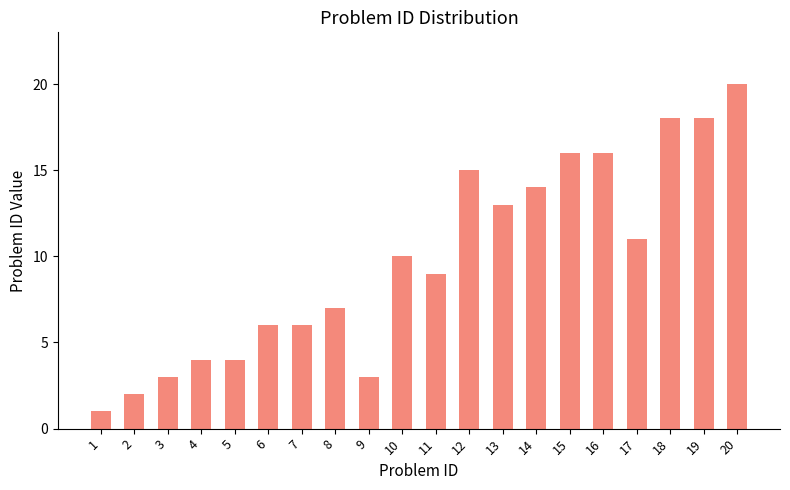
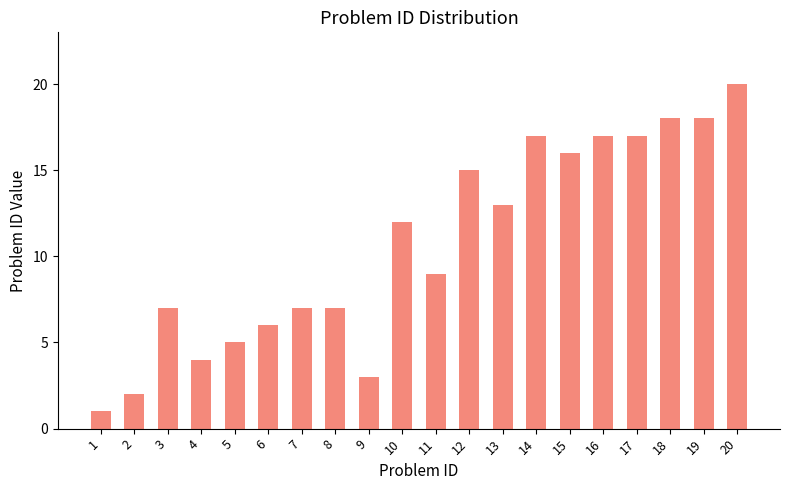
3: 3 -> 7
5: 4 -> 5
7: 6 -> 7
10: 10 -> 12
14: 14 -> 17
16: 16 -> 17
17: 11 -> 17
